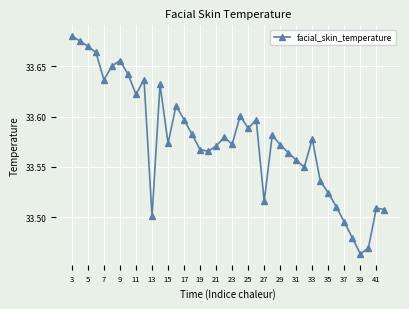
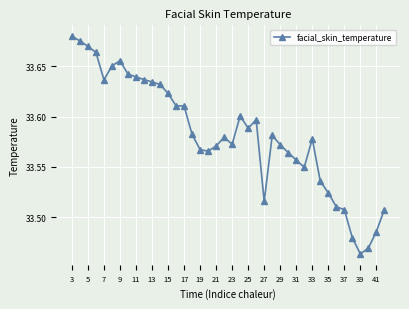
11: 33.622 -> 33.639
13: 33.501 -> 33.634
15: 33.573 -> 33.623
17: 33.597 -> 33.611
37: 33.495 -> 33.507
41: 33.509 -> 33.486
